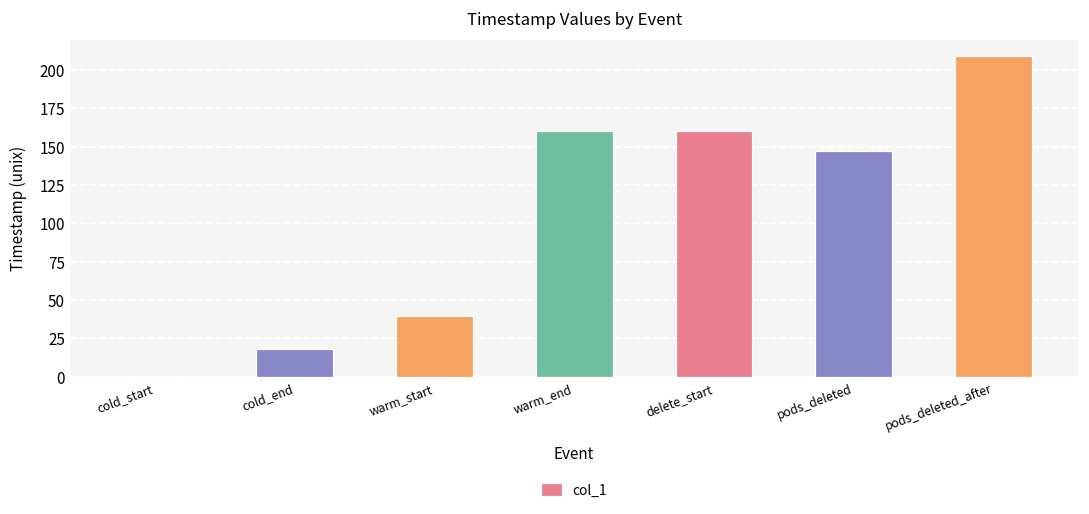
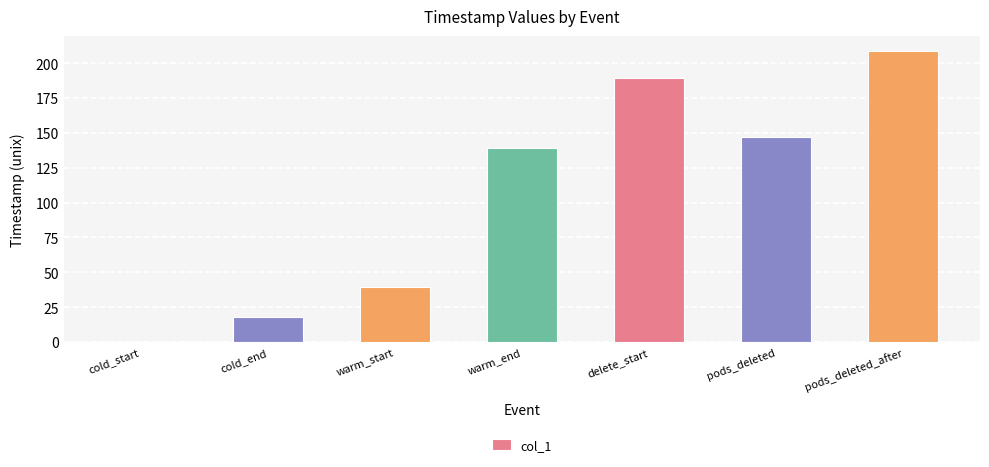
warm_end: 160 -> 139
delete_start: 160 -> 189
